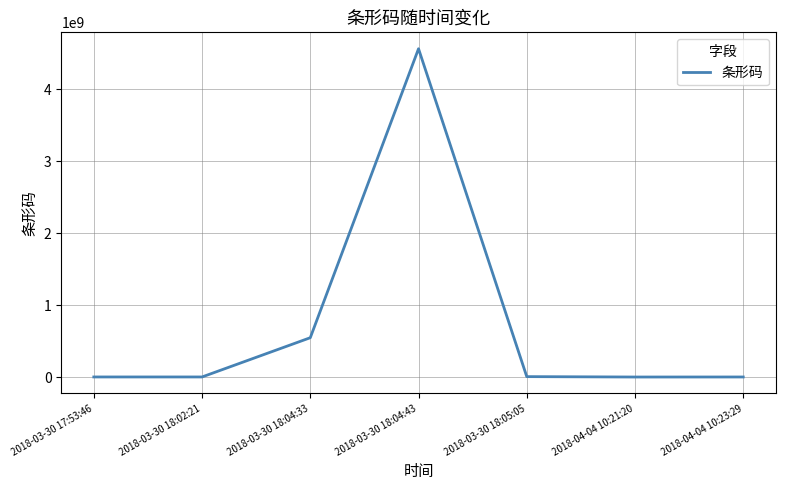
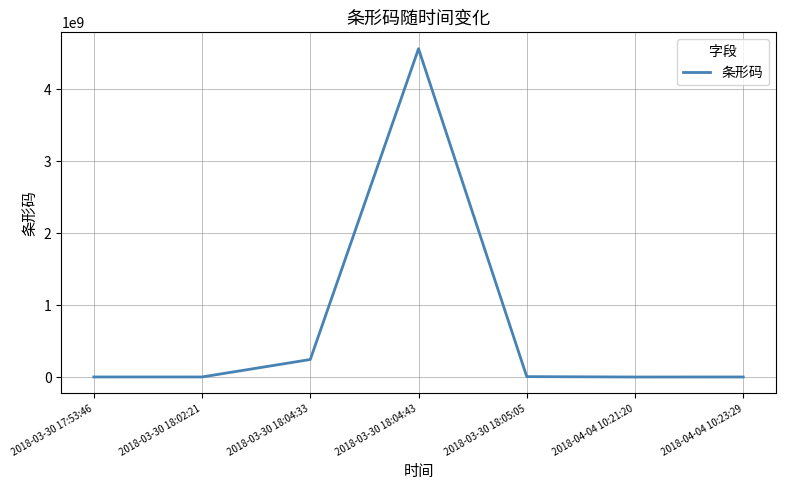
2018-03-30 18:04:33: 500000000 -> 200000000
